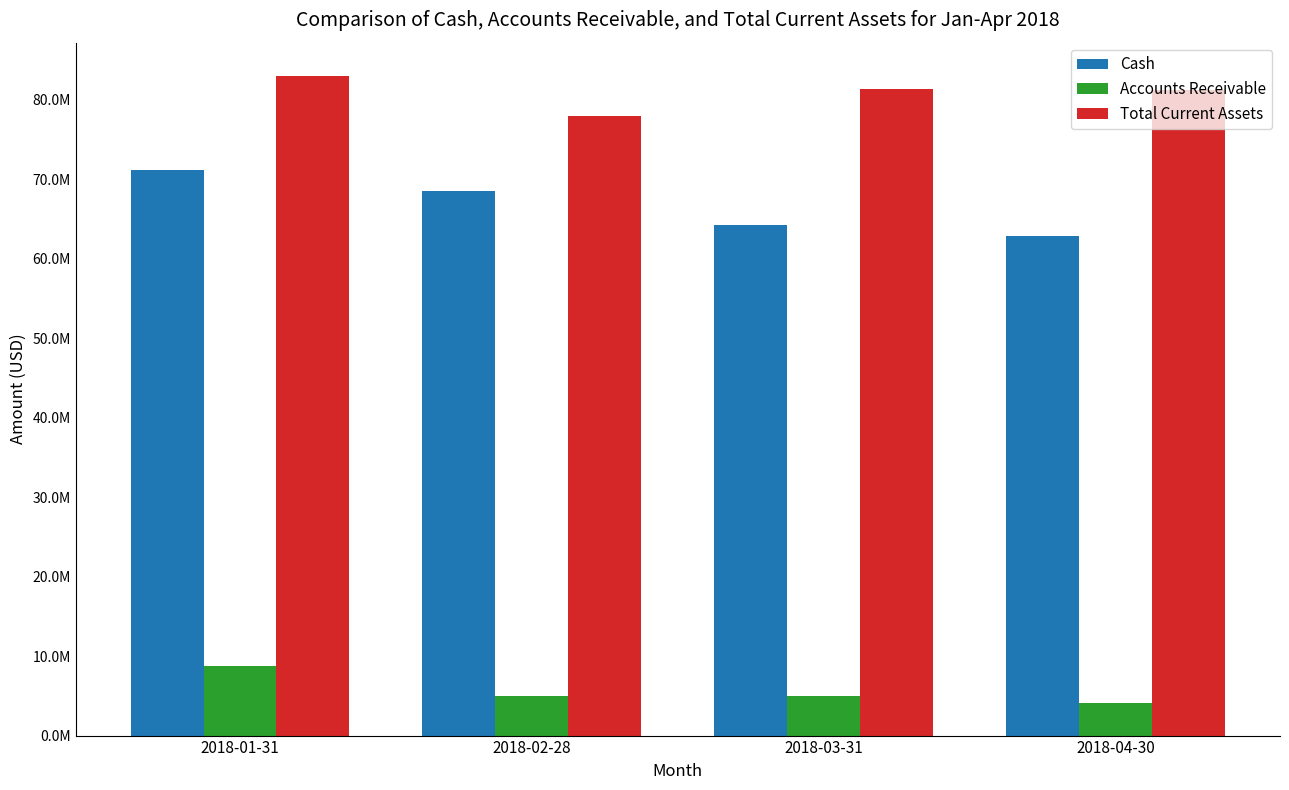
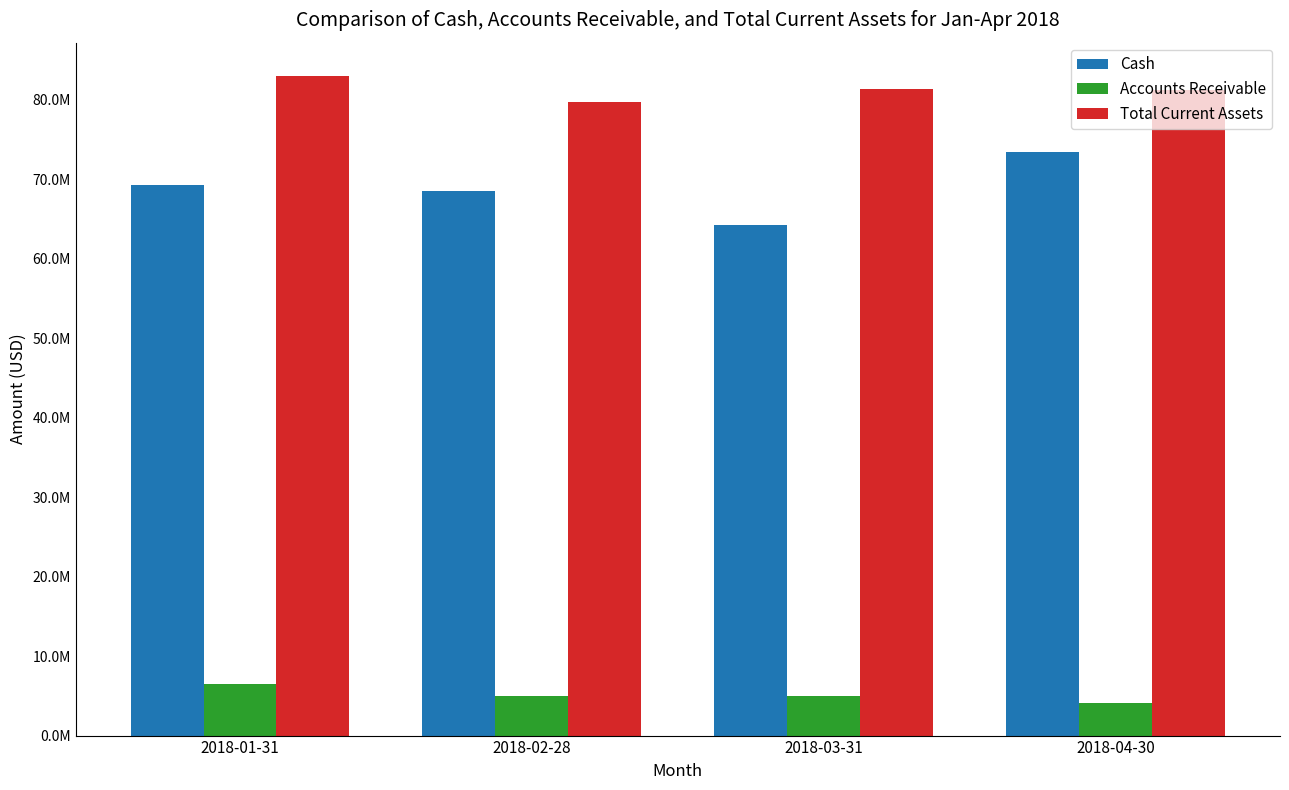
Cash, 2018-01-31: 71000000 -> 69000000
Accounts Receivable, 2018-01-31: 9000000 -> 6000000
Total Current Assets, 2018-02-28: 78000000 -> 80000000
Cash, 2018-04-30: 63000000 -> 73000000
